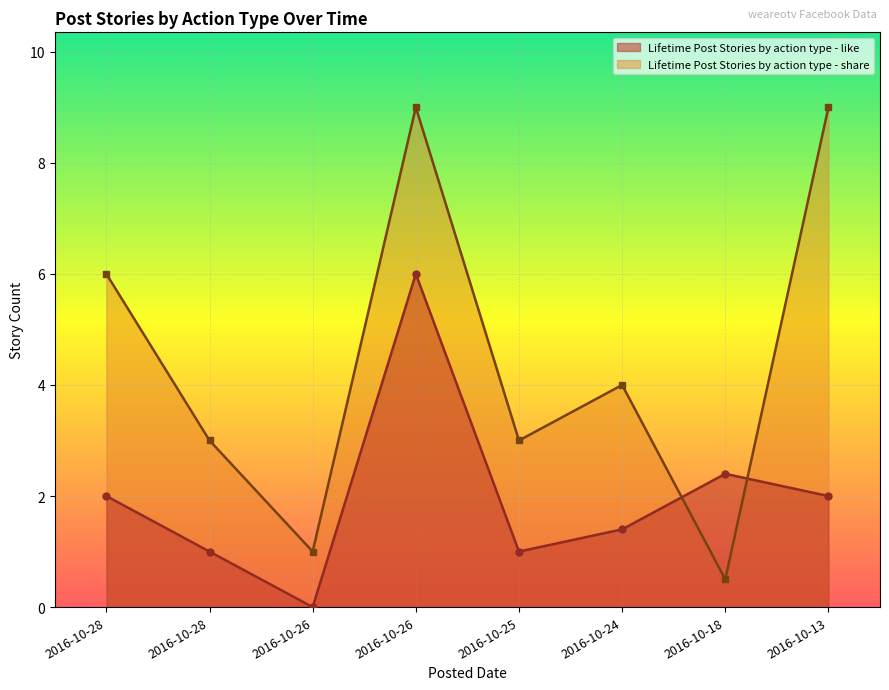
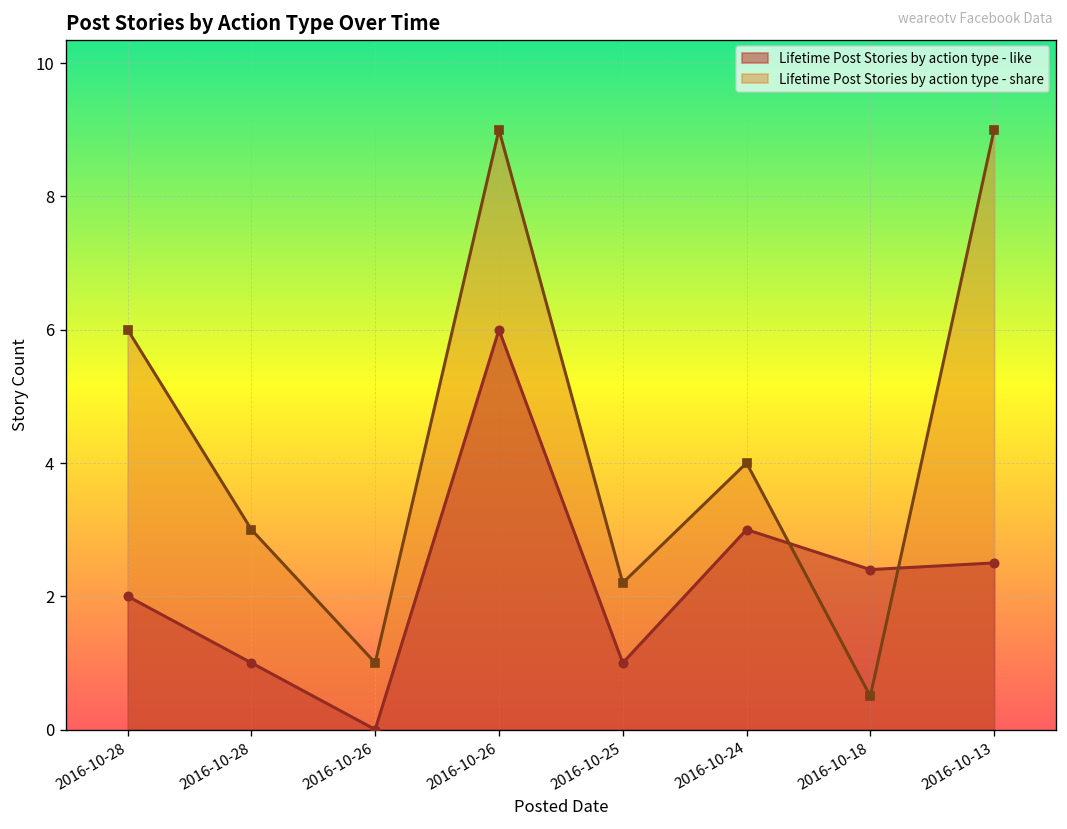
Lifetime Post Stories by action type - share, 2016-10-25: 3.0 -> 2.2
Lifetime Post Stories by action type - like, 2016-10-24: 1.4 -> 3.0
Lifetime Post Stories by action type - like, 2016-10-13: 2.0 -> 2.5
